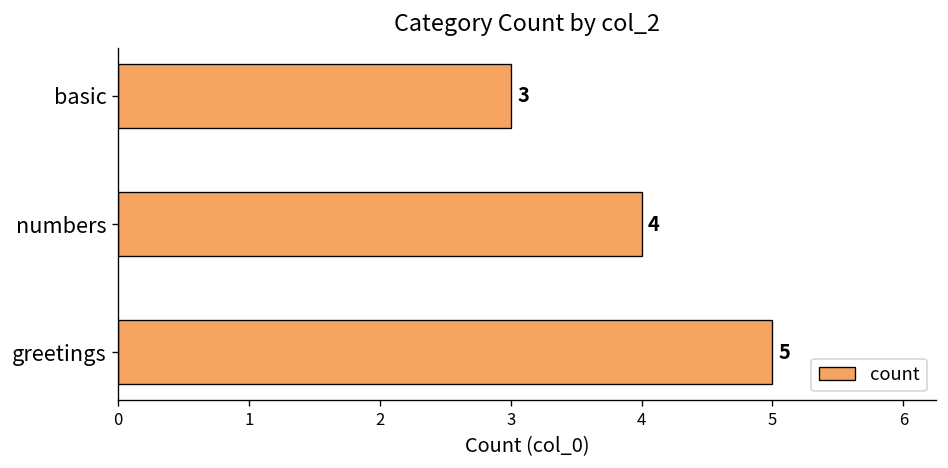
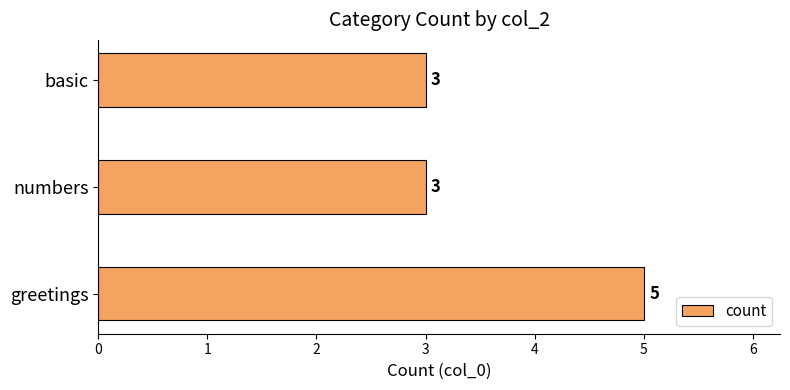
numbers: 4 -> 3
